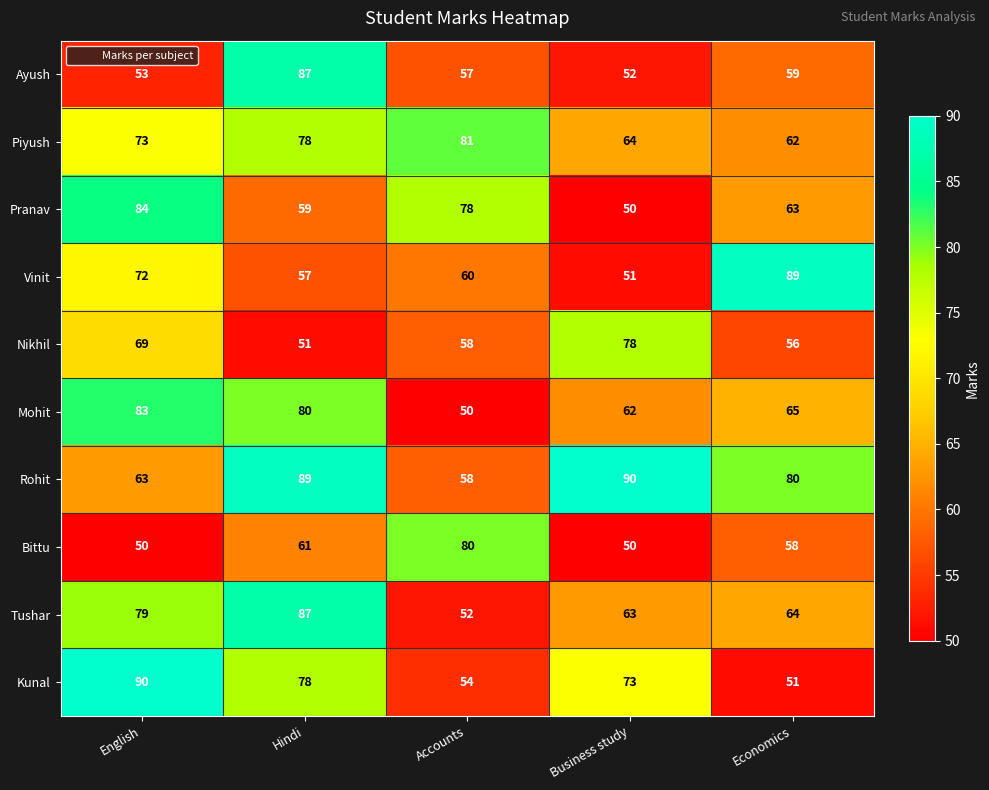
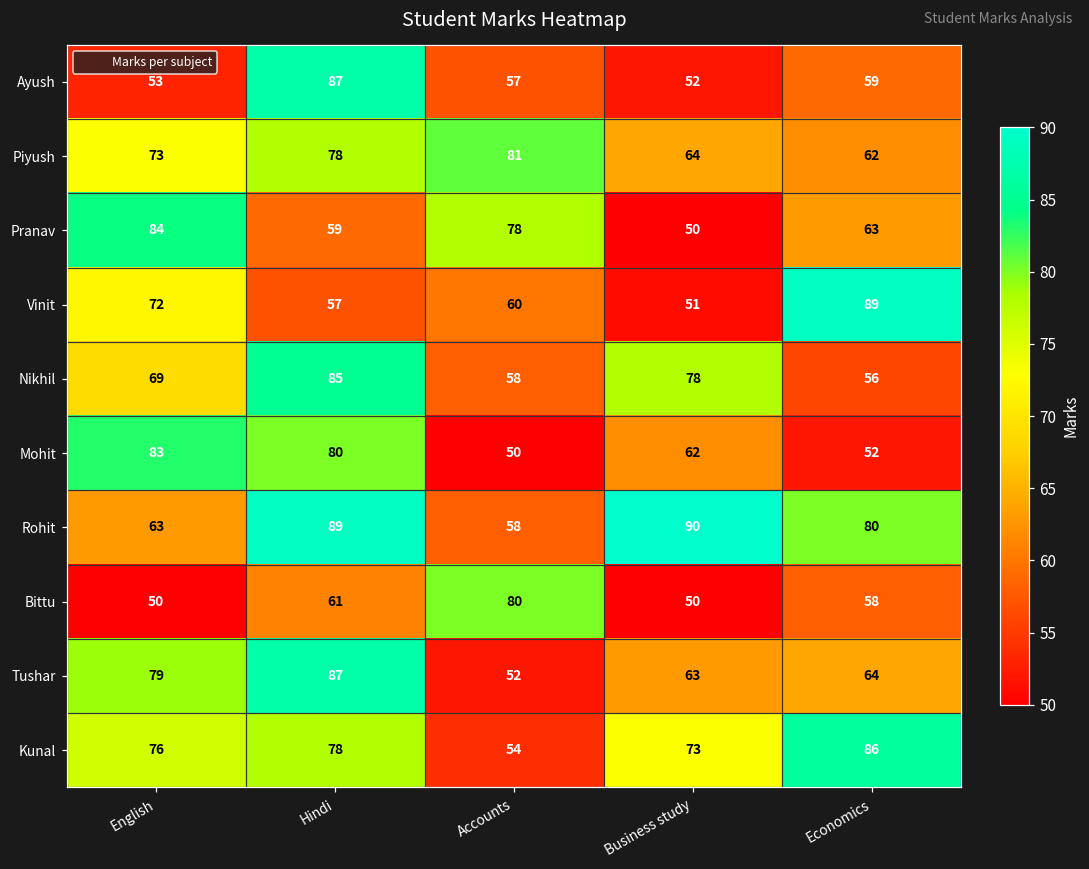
Nikhil, Hindi: 51 -> 85
Mohit, Economics: 65 -> 52
Kunal, English: 90 -> 76
Kunal, Economics: 51 -> 86
